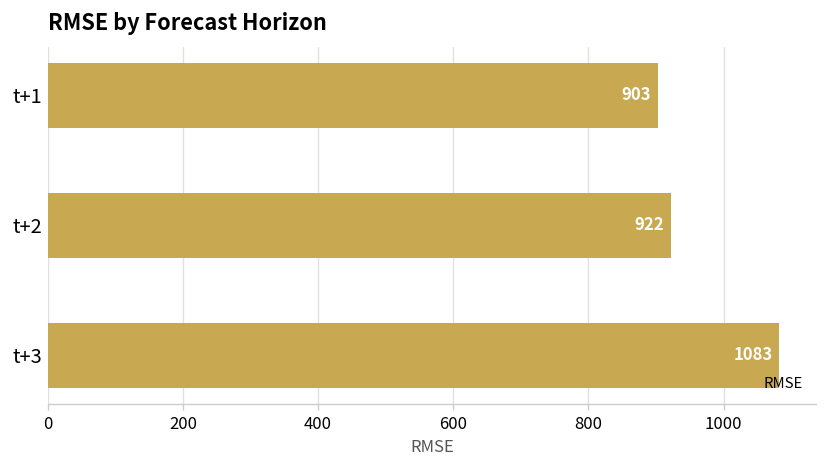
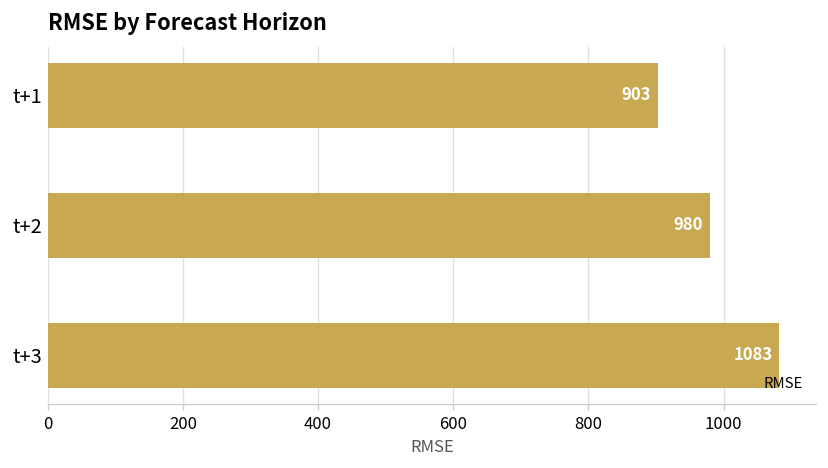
t+2: 922 -> 980
